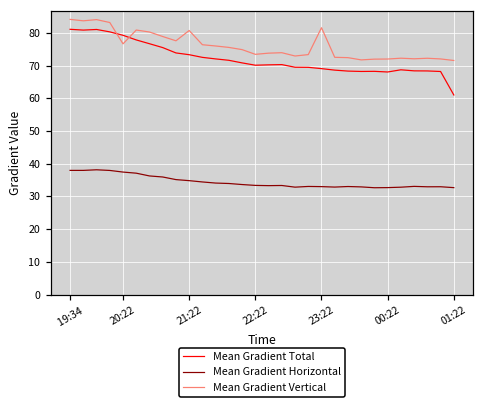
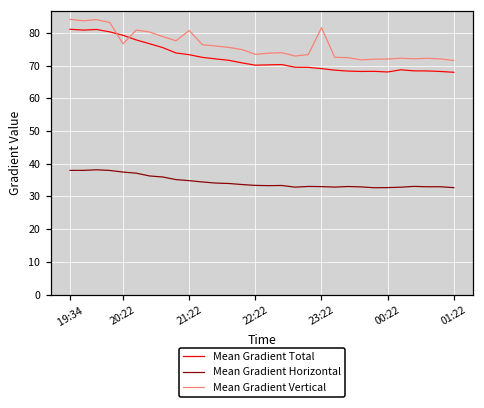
Mean Gradient Total, 01:22: 61 -> 68
